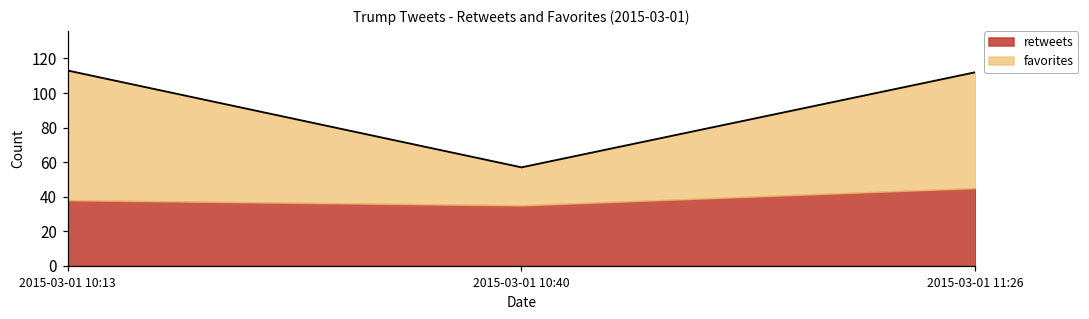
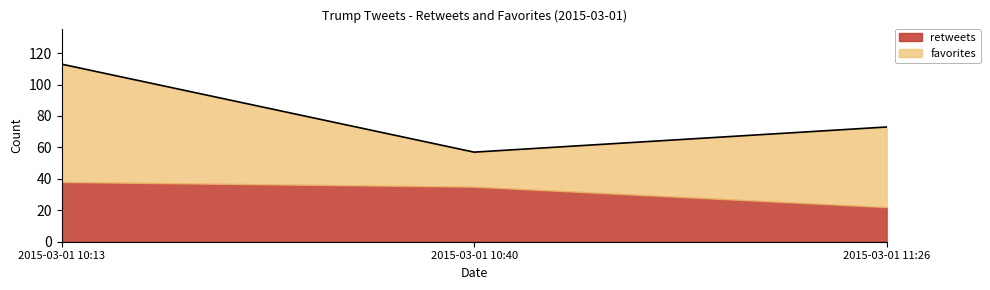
retweets, 2015-03-01 11:26: 45 -> 22
favorites, 2015-03-01 11:26: 67 -> 51
